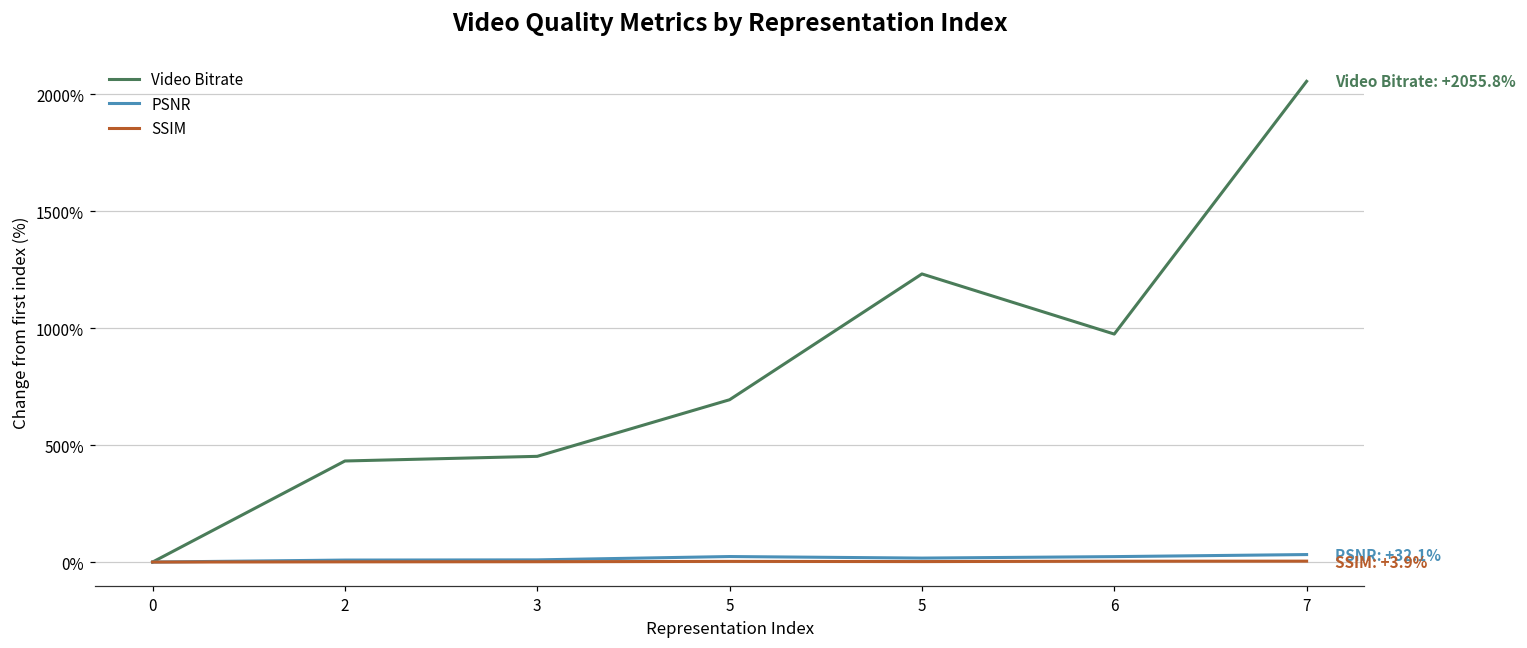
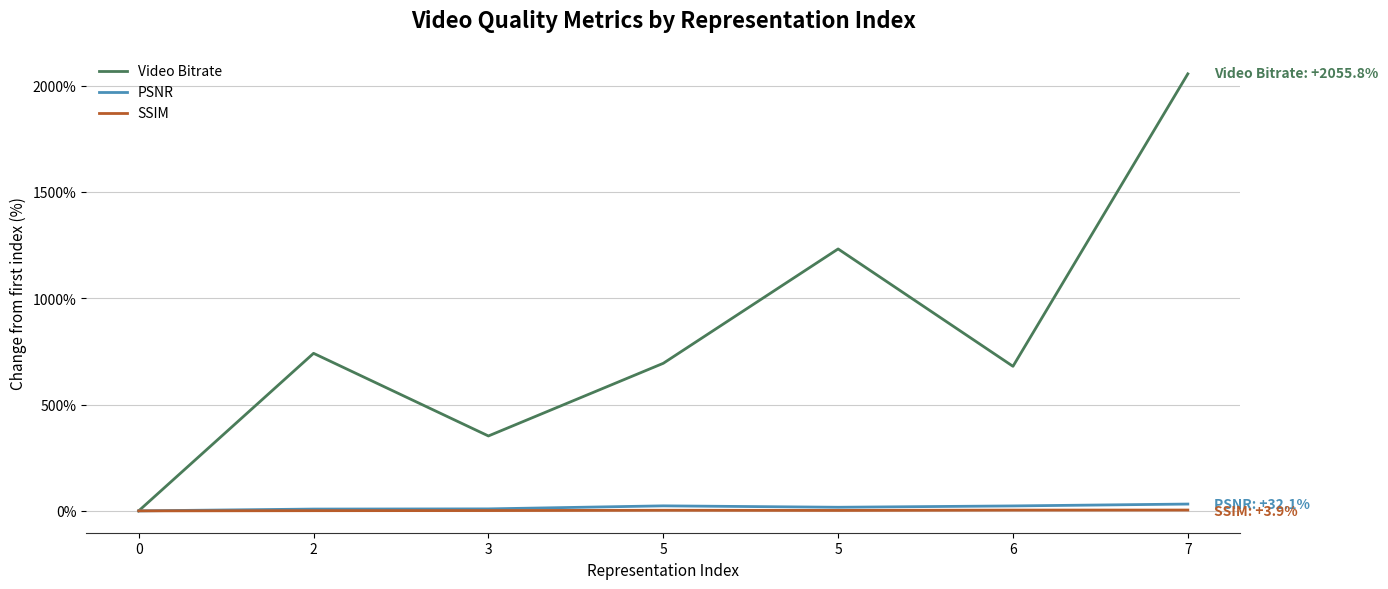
Video Bitrate, 2: 430% -> 740%
Video Bitrate, 3: 450% -> 350%
Video Bitrate, 6: 970% -> 680%
